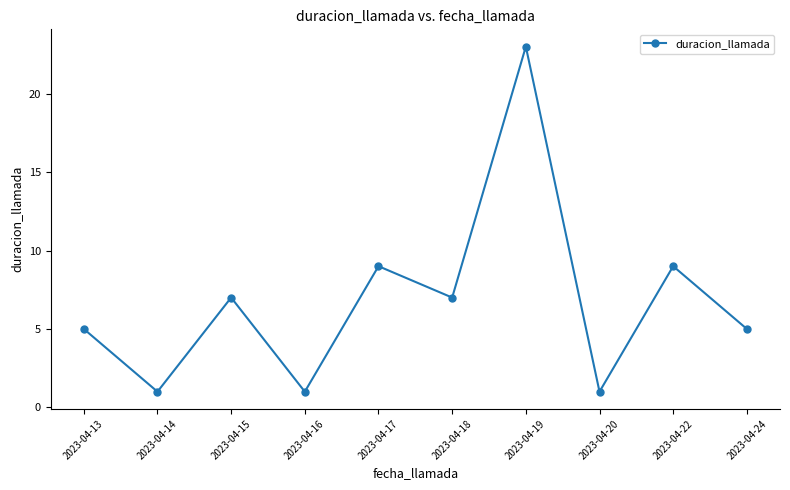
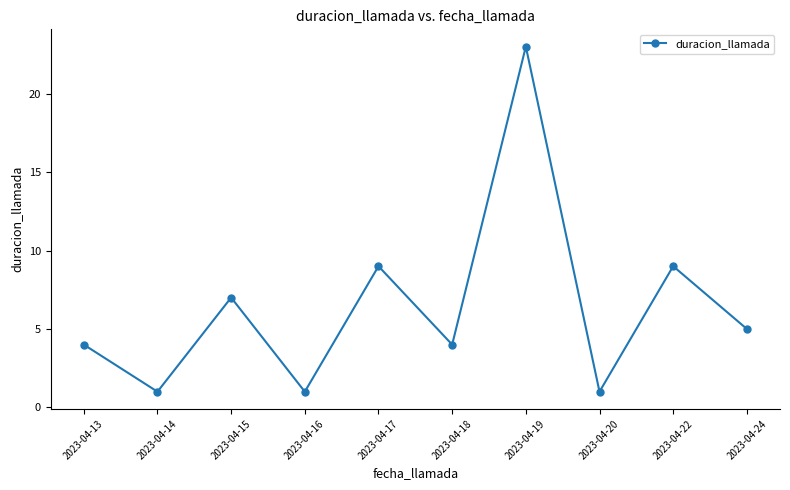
2023-04-13: 5 -> 4
2023-04-18: 7 -> 4
